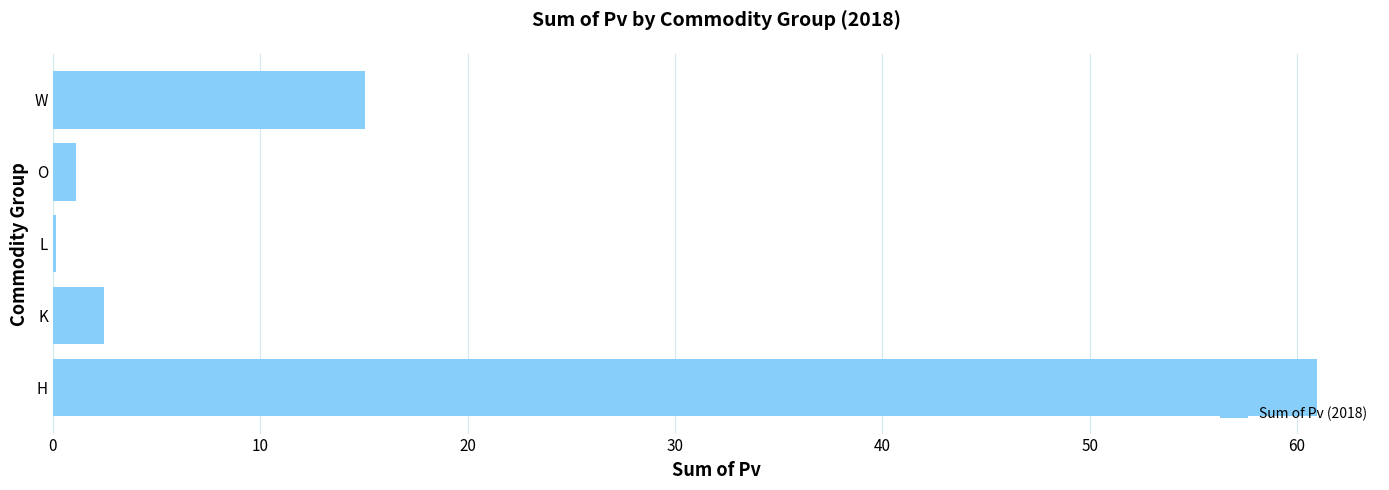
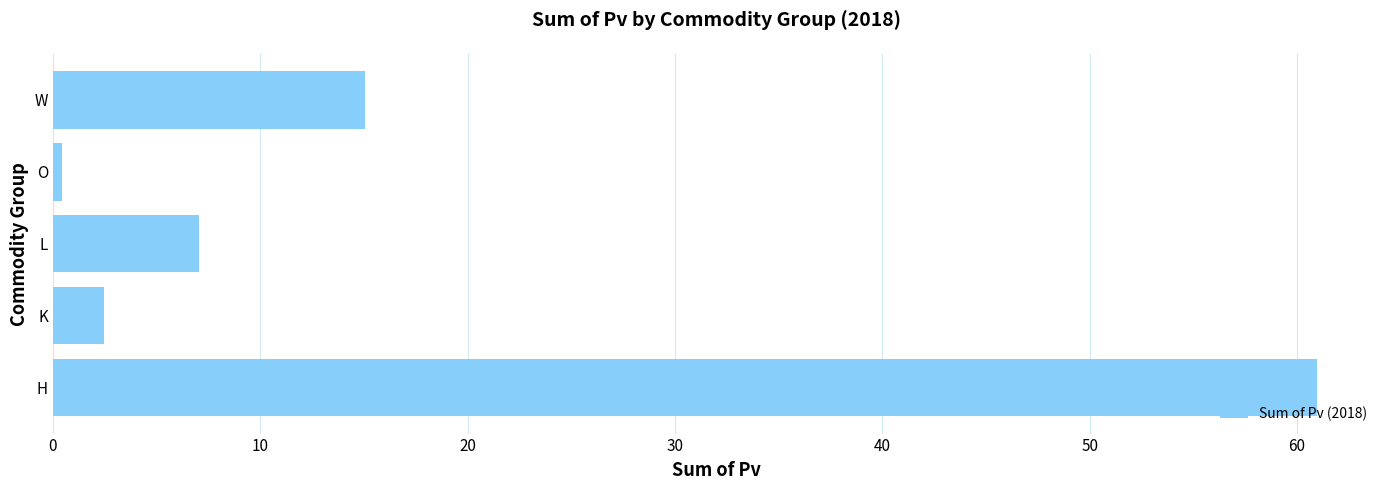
O: 1.1 -> 0.4
L: 0.2 -> 7.0
